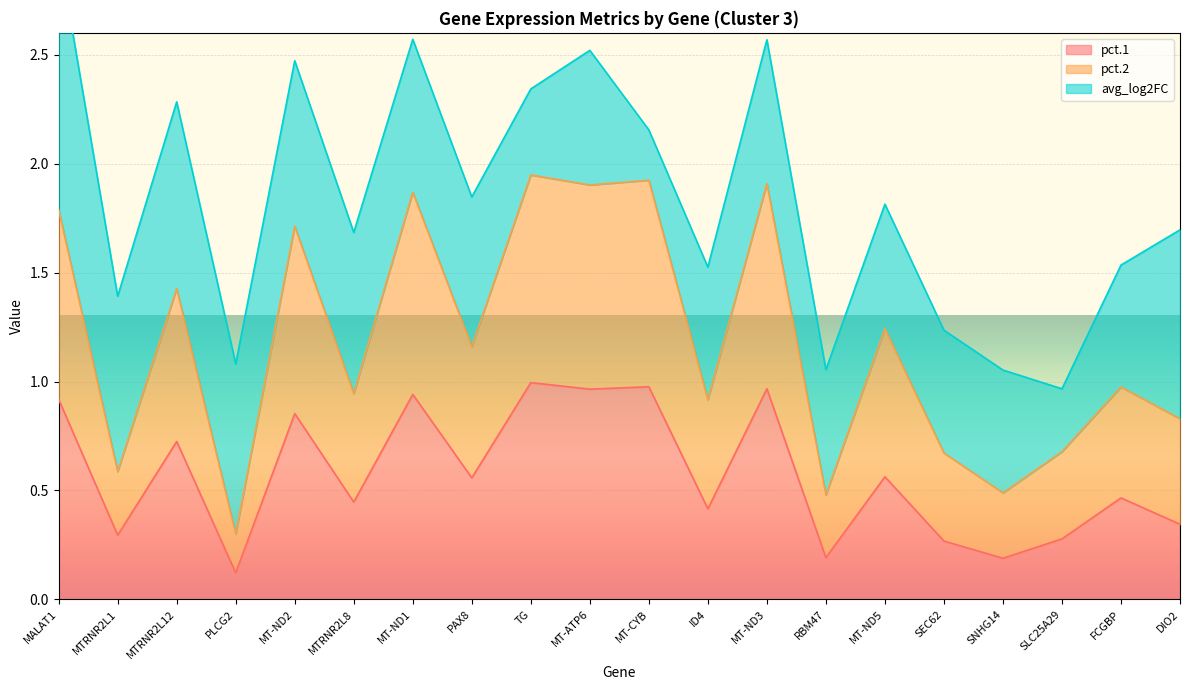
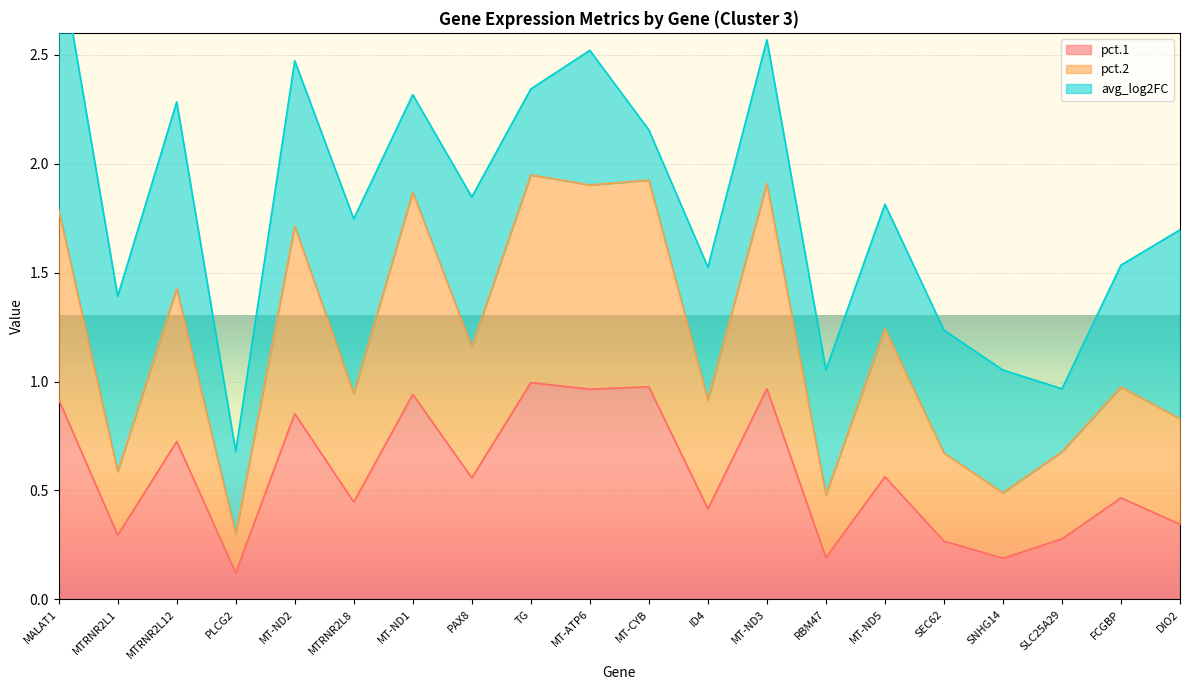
avg_log2FC, PLCG2: 0.78 -> 0.38
avg_log2FC, MTRNR2L8: 0.74 -> 0.80
avg_log2FC, MT-ND1: 0.70 -> 0.45
